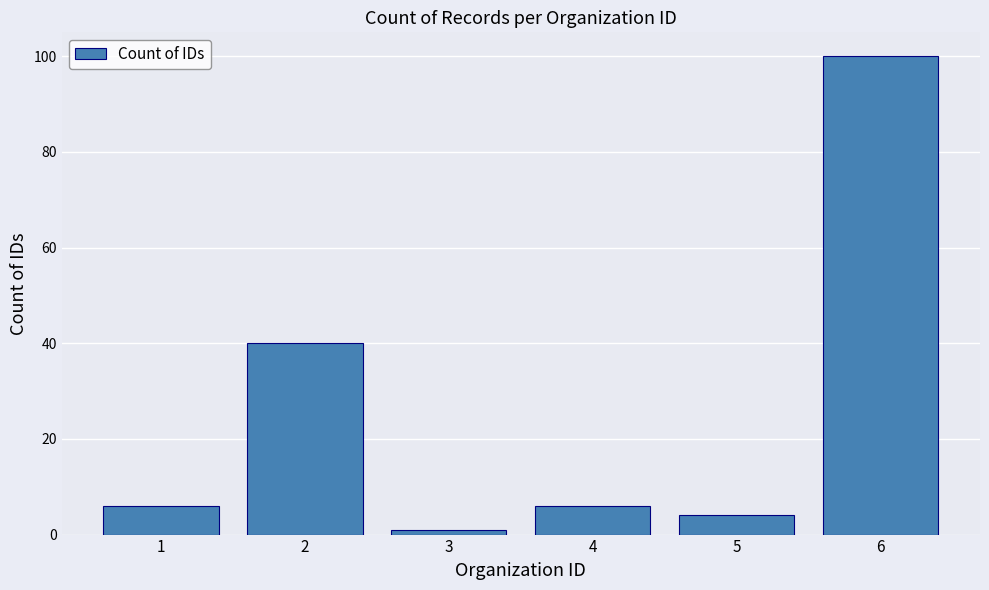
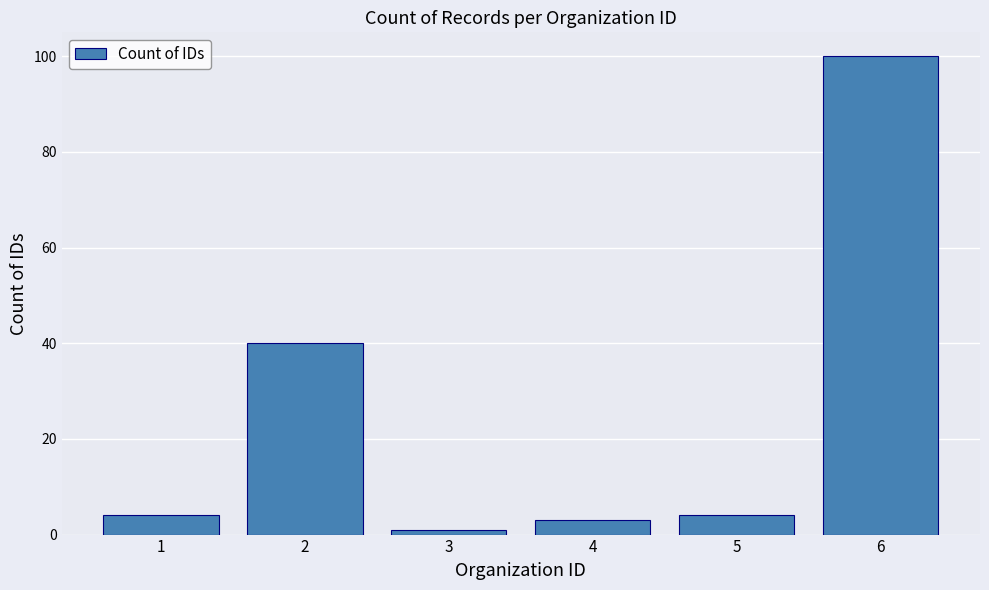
1: 6 -> 4
4: 6 -> 3
